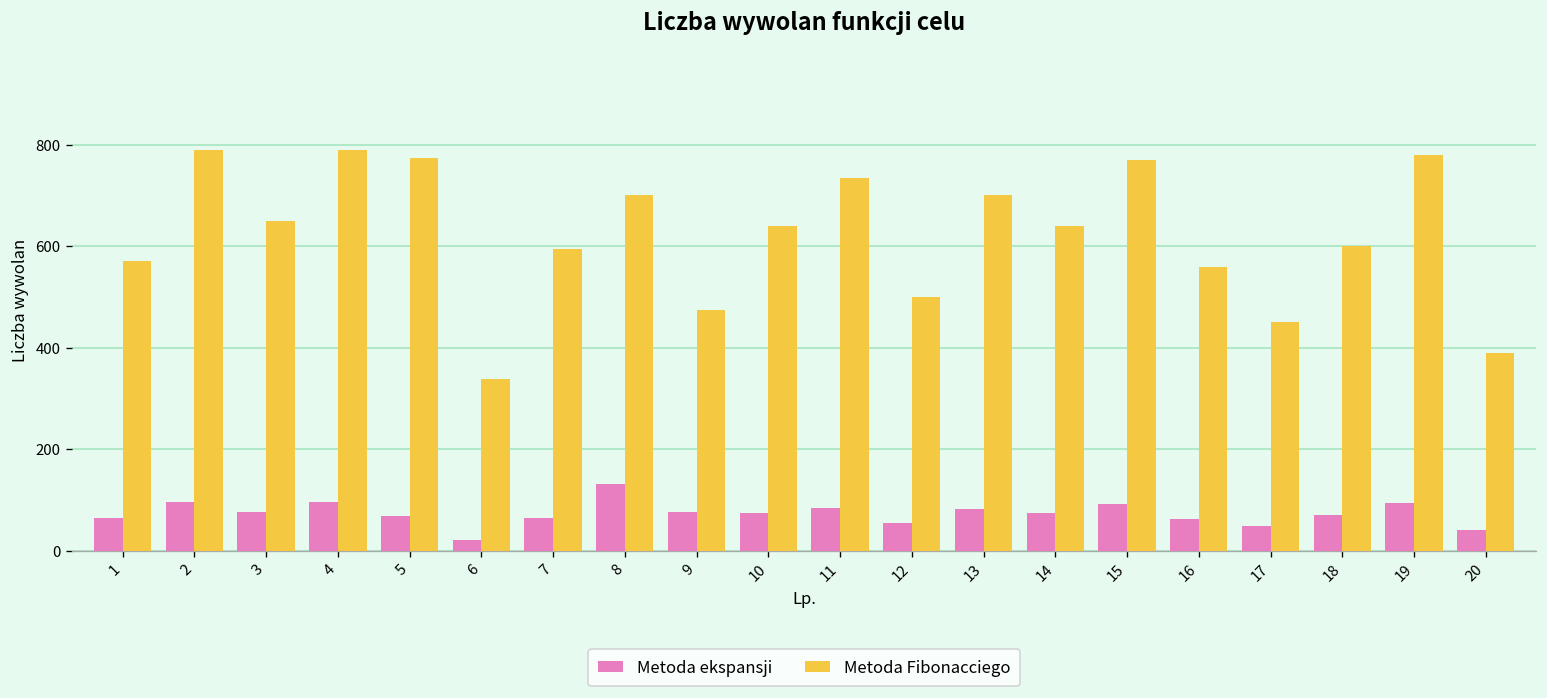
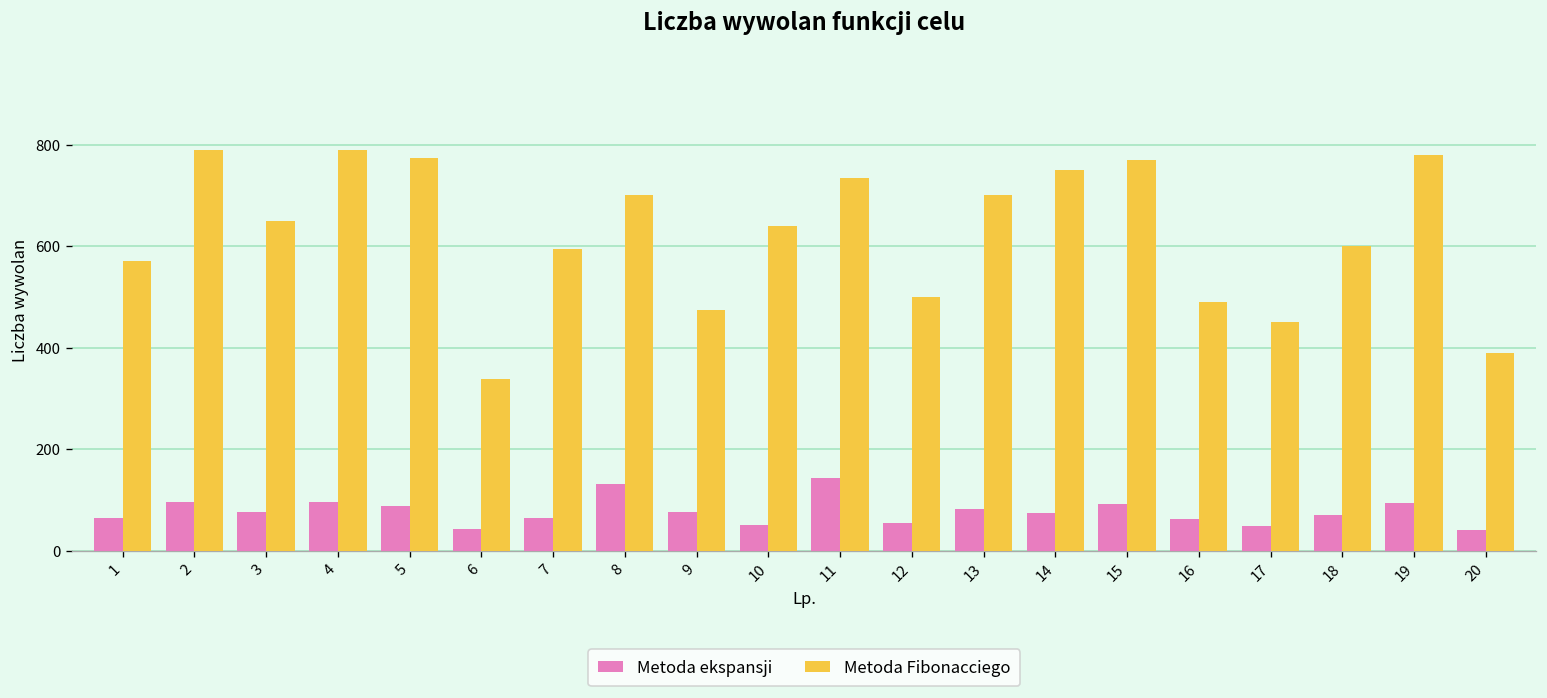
Metoda ekspansji, 5: 70 -> 90
Metoda ekspansji, 6: 20 -> 40
Metoda ekspansji, 10: 70 -> 50
Metoda ekspansji, 11: 80 -> 140
Metoda Fibonacciego, 14: 640 -> 750
Metoda Fibonacciego, 16: 560 -> 490
